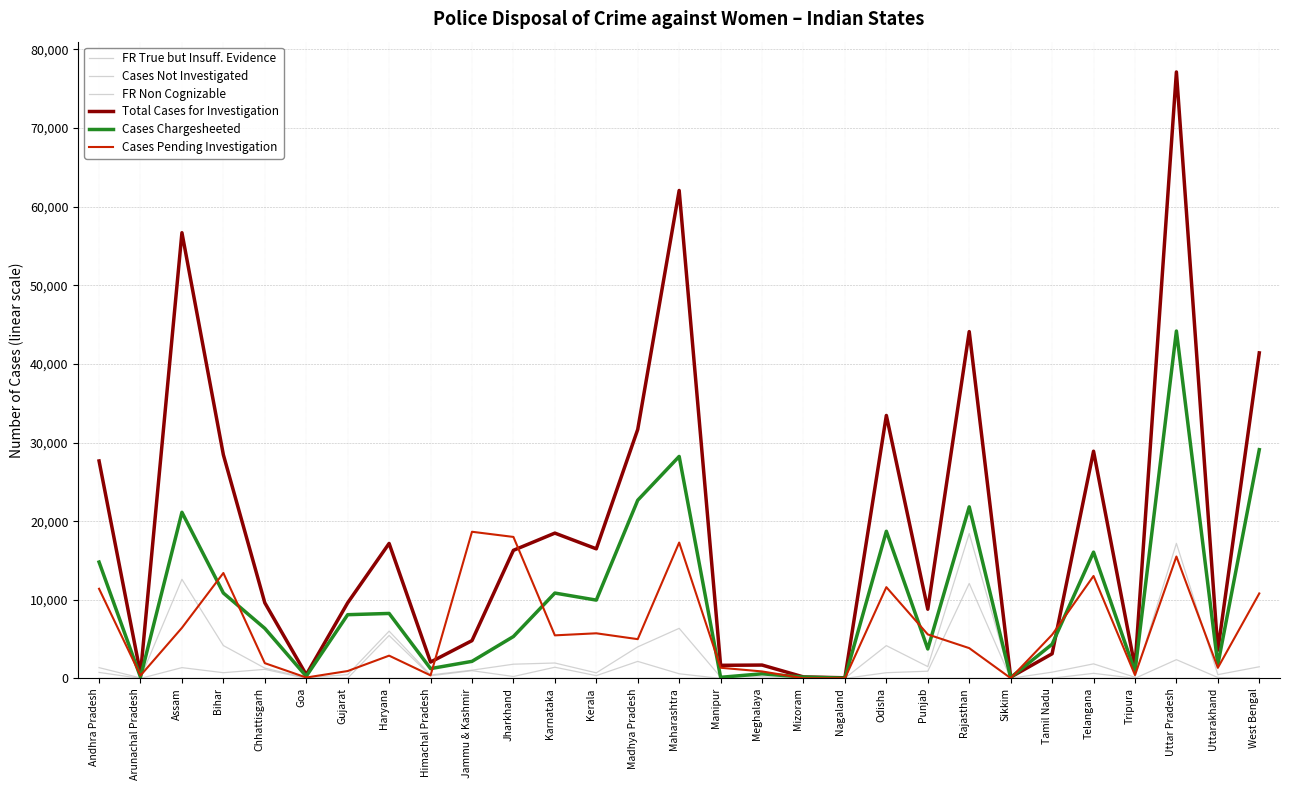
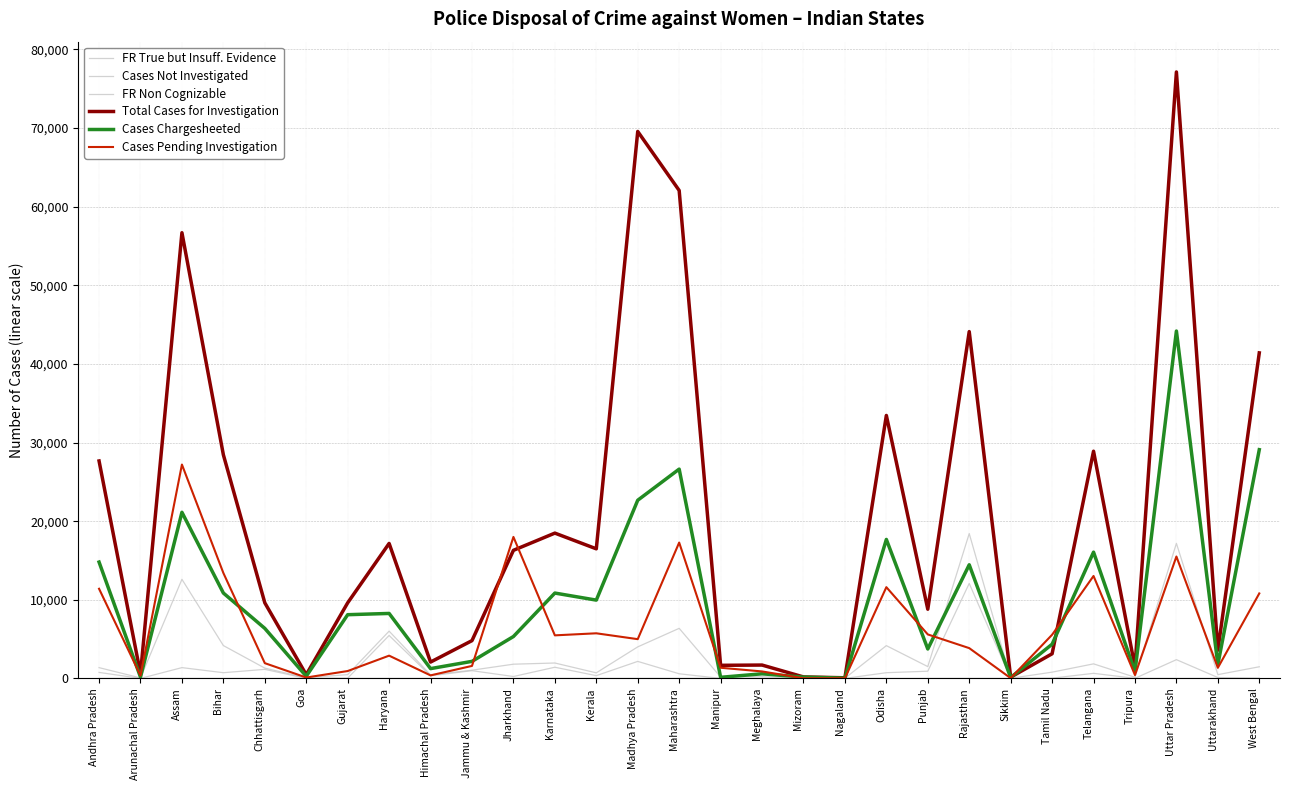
Cases Pending Investigation, Assam: 6,000 -> 27,000
Cases Pending Investigation, Jammu & Kashmir: 19,000 -> 2,000
Total Cases for Investigation, Madhya Pradesh: 32,000 -> 70,000
Cases Chargesheeted, Maharashtra: 28,000 -> 27,000
Cases Chargesheeted, Odisha: 19,000 -> 18,000
Cases Chargesheeted, Rajasthan: 22,000 -> 14,000
